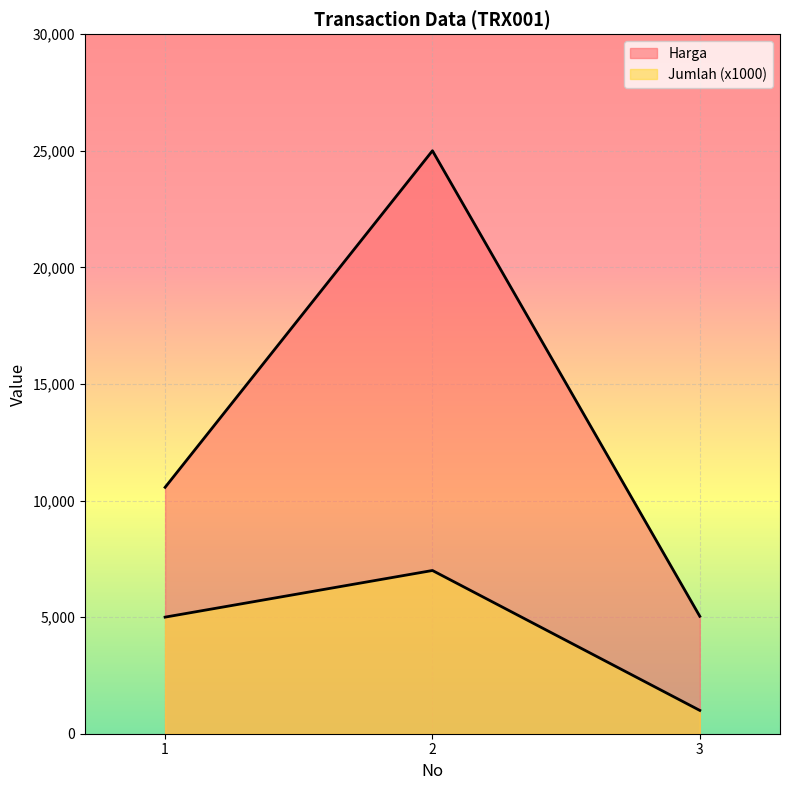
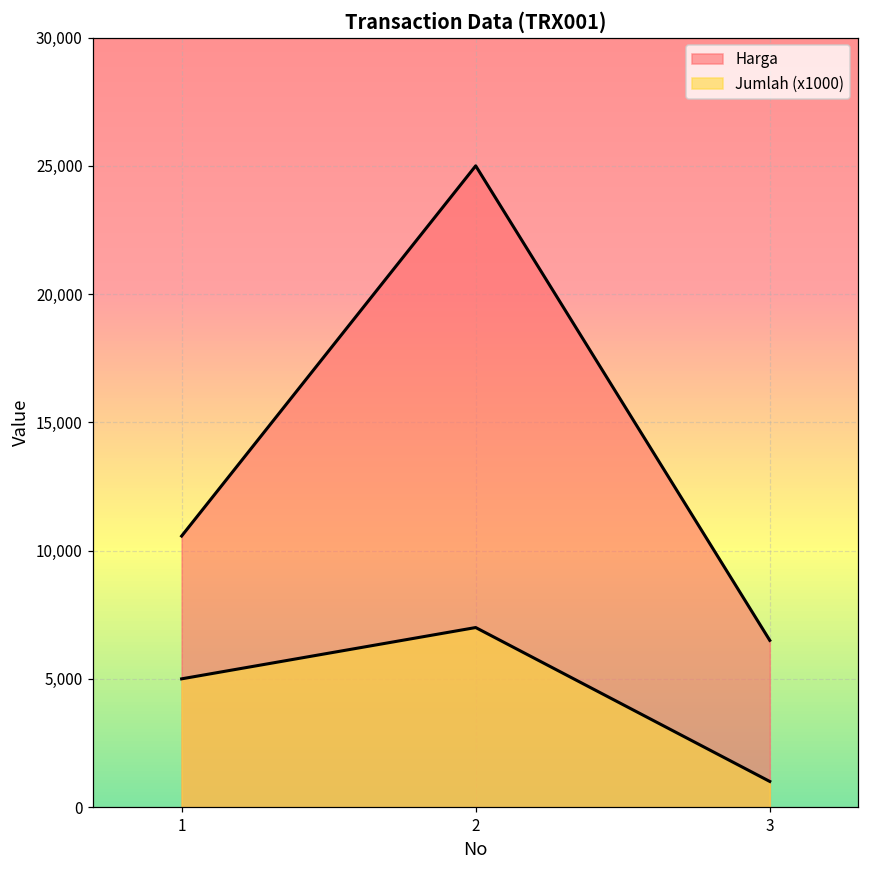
Harga, 3: 5,000 -> 6,500
